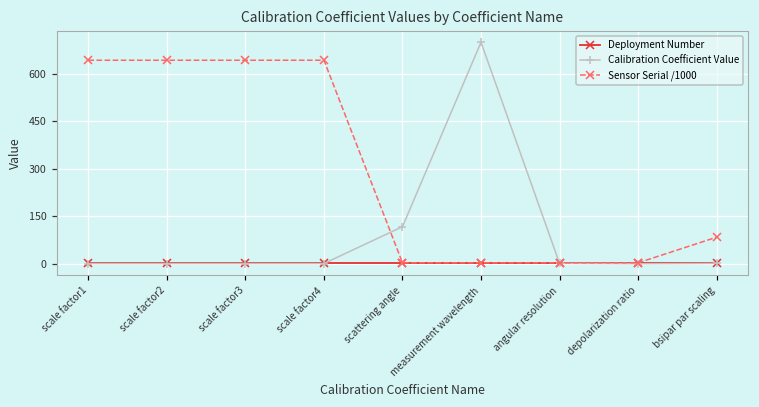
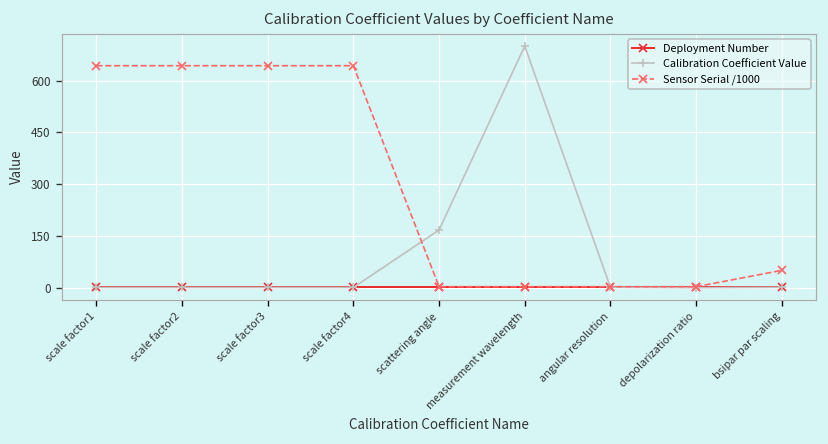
Calibration Coefficient Value, scattering angle: 120 -> 170
Sensor Serial /1000, bsipar par scaling: 80 -> 50
